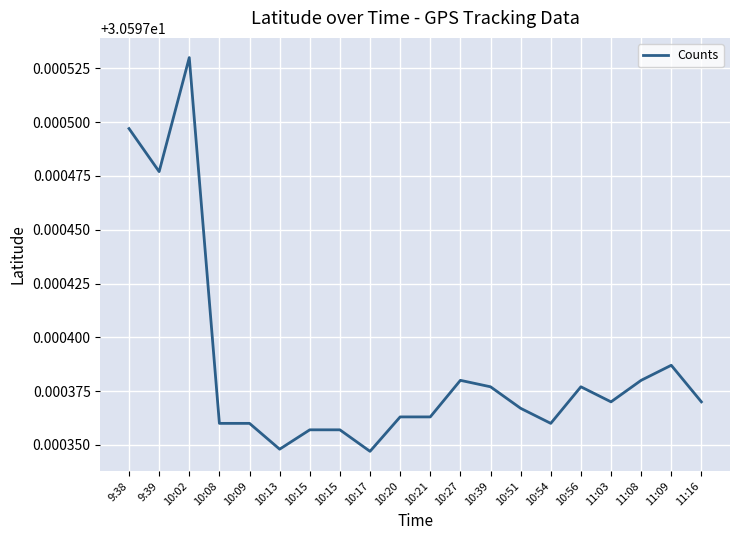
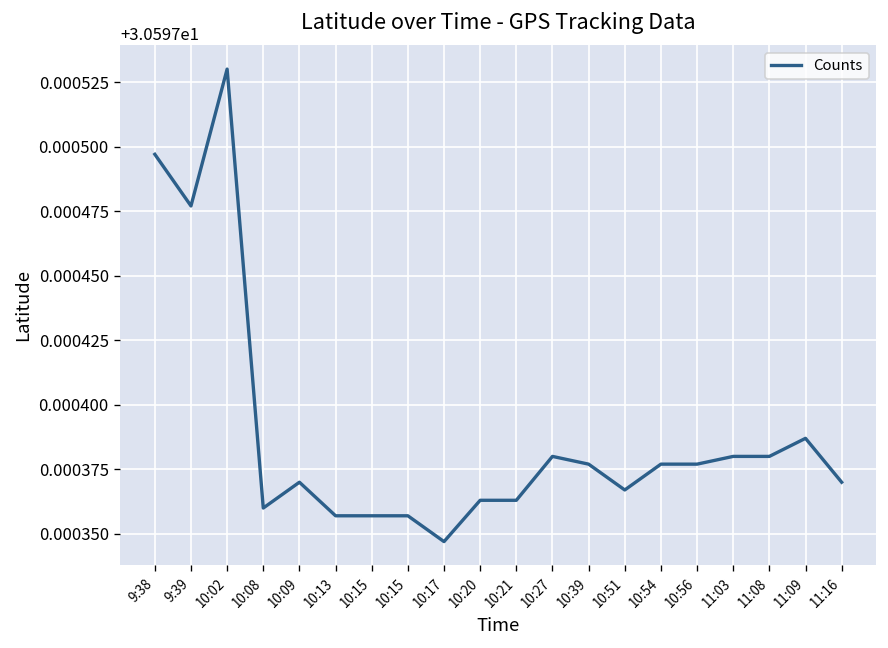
10:09: 30.597360 -> 30.597370
10:13: 30.59735 -> 30.59736
10:54: 30.59736 -> 30.59738
11:03: 30.597370 -> 30.597380
